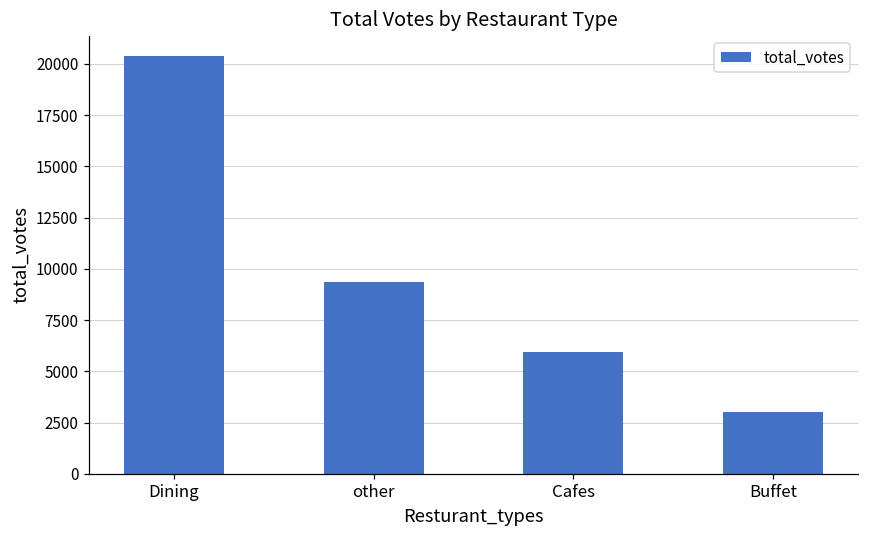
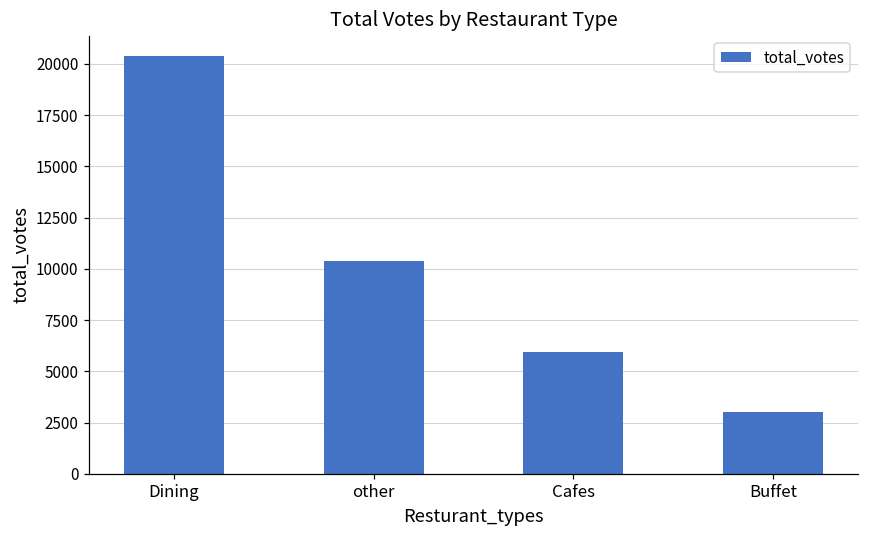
other: 9400 -> 10400
